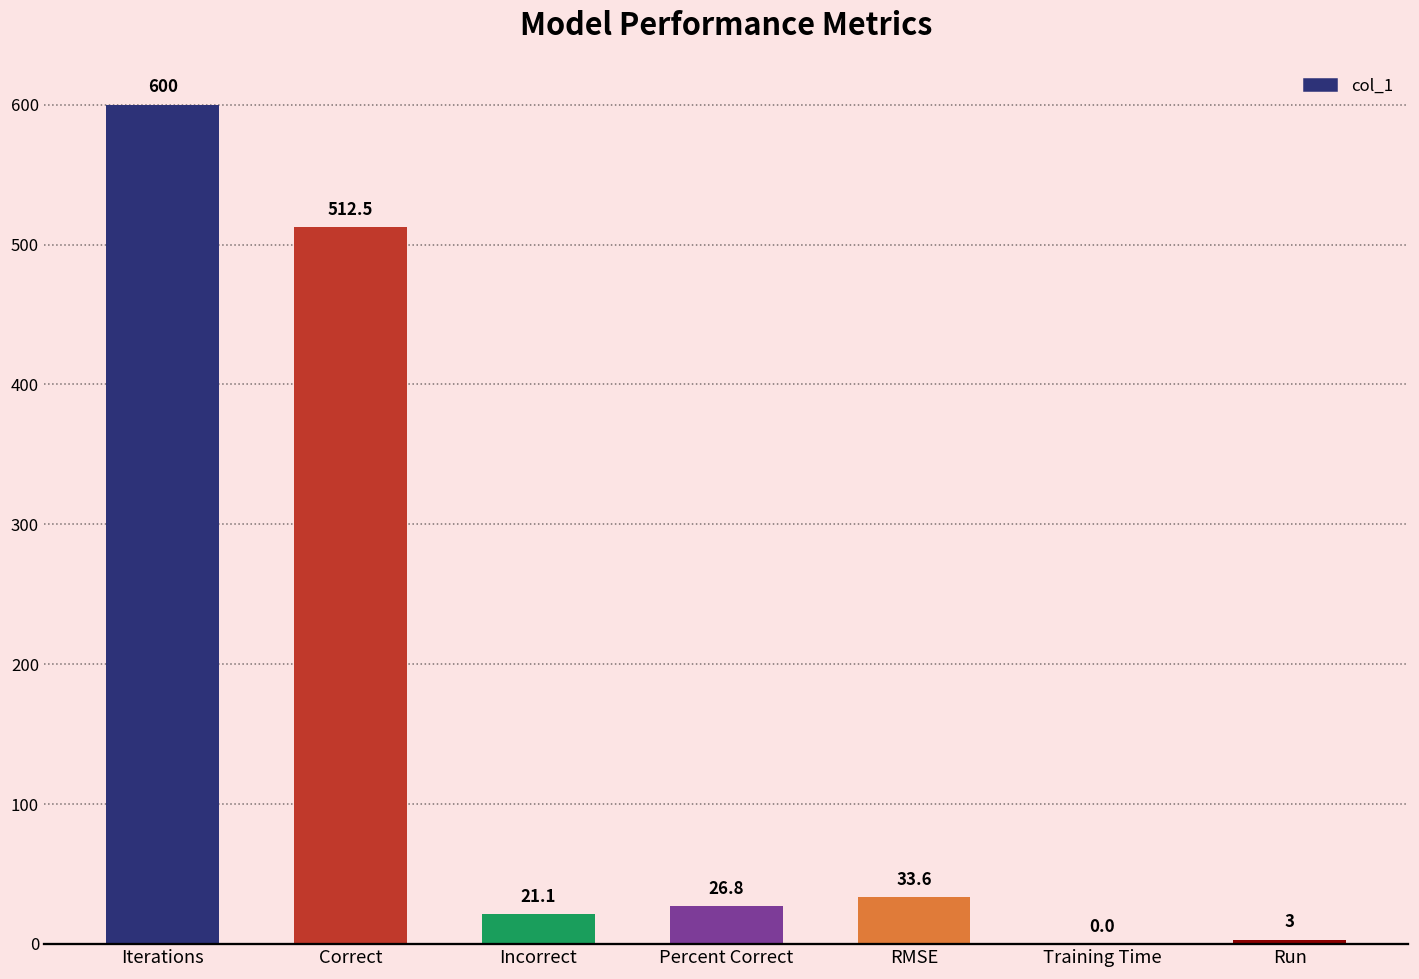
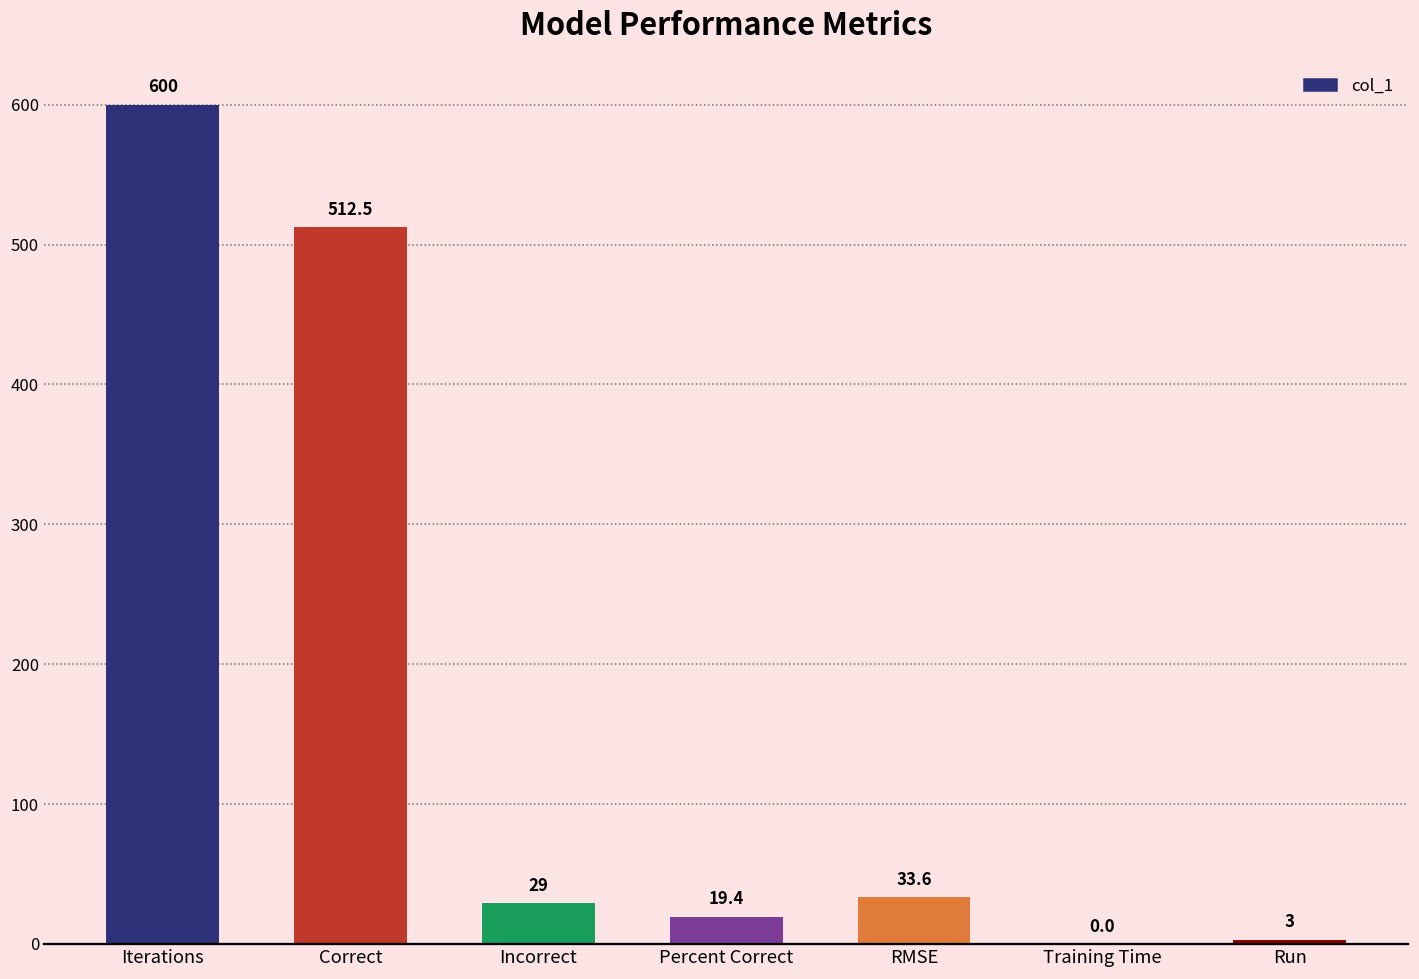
Incorrect: 21.1 -> 29
Percent Correct: 26.8 -> 19.4
